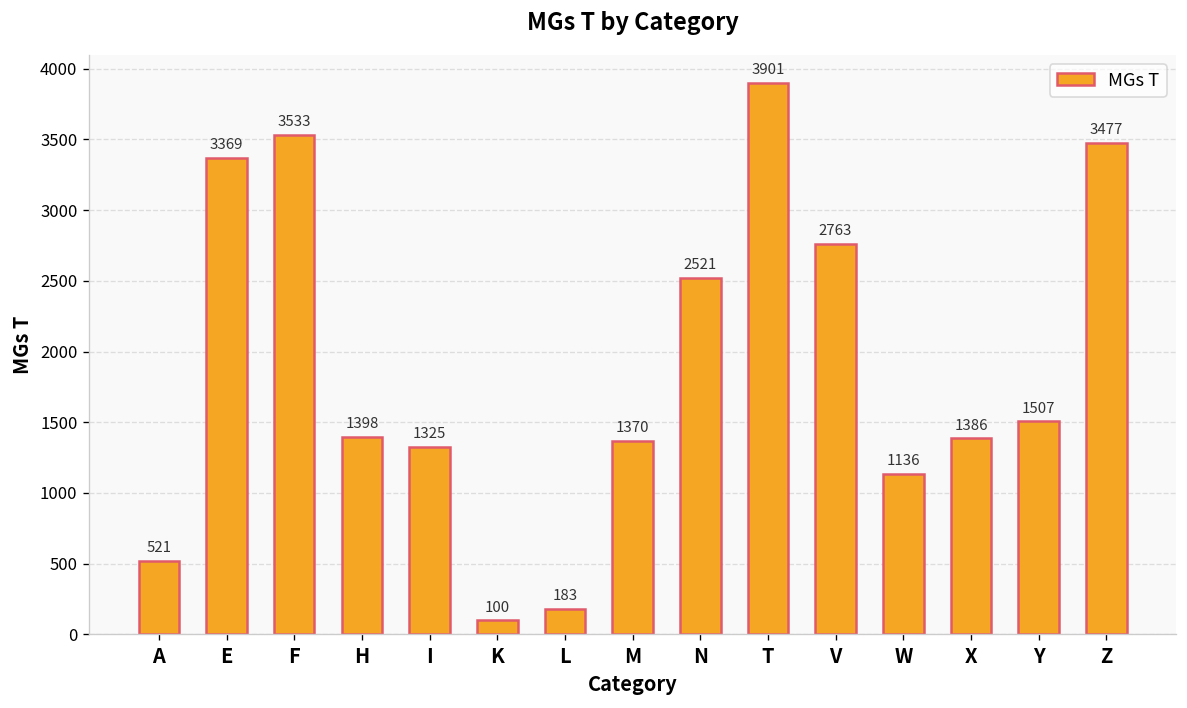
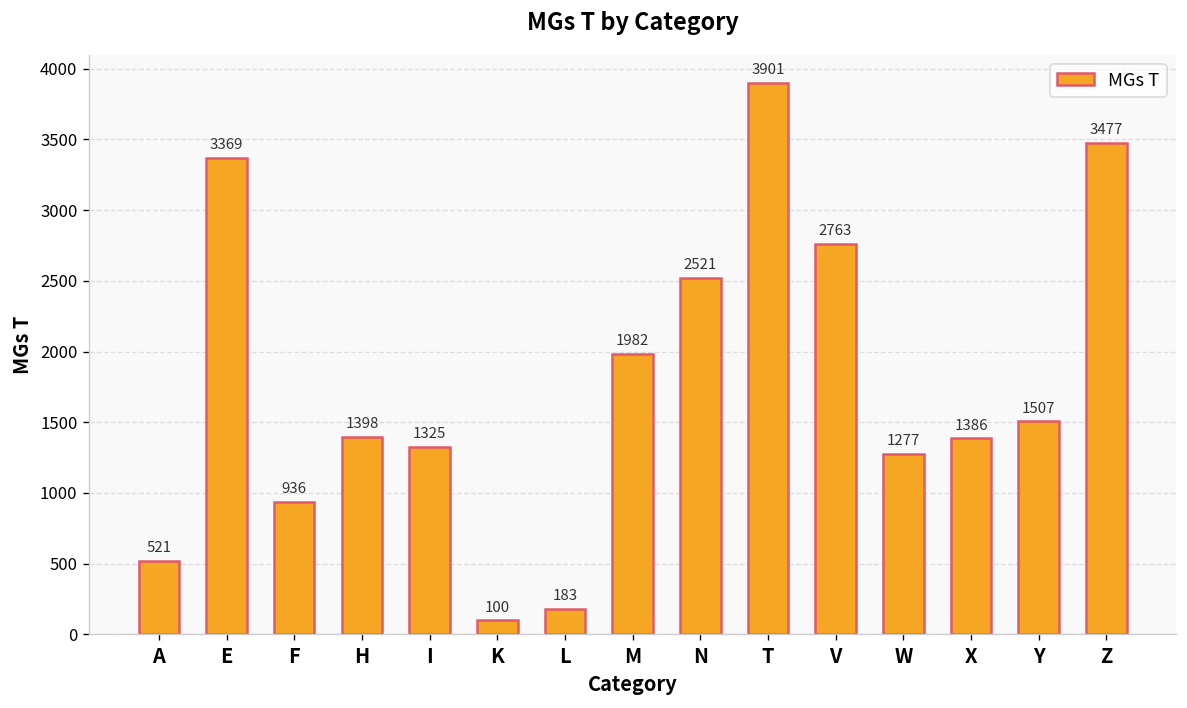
F: 3533 -> 936
M: 1370 -> 1982
W: 1136 -> 1277
